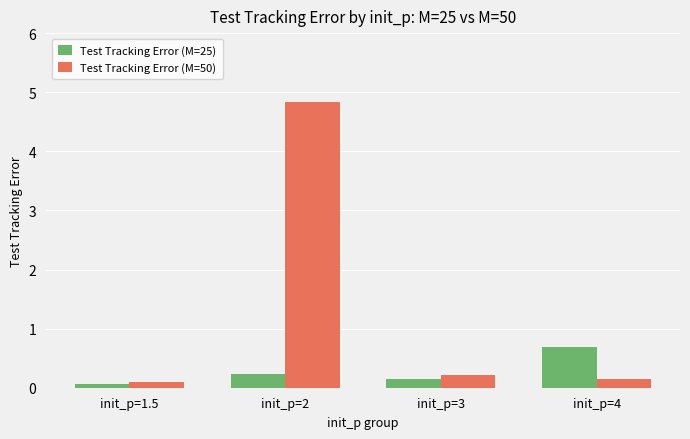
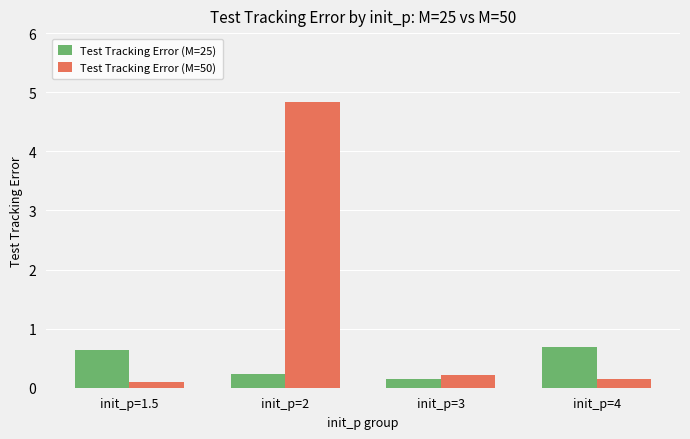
Test Tracking Error (M=25), init_p=1.5: 0.1 -> 0.6
